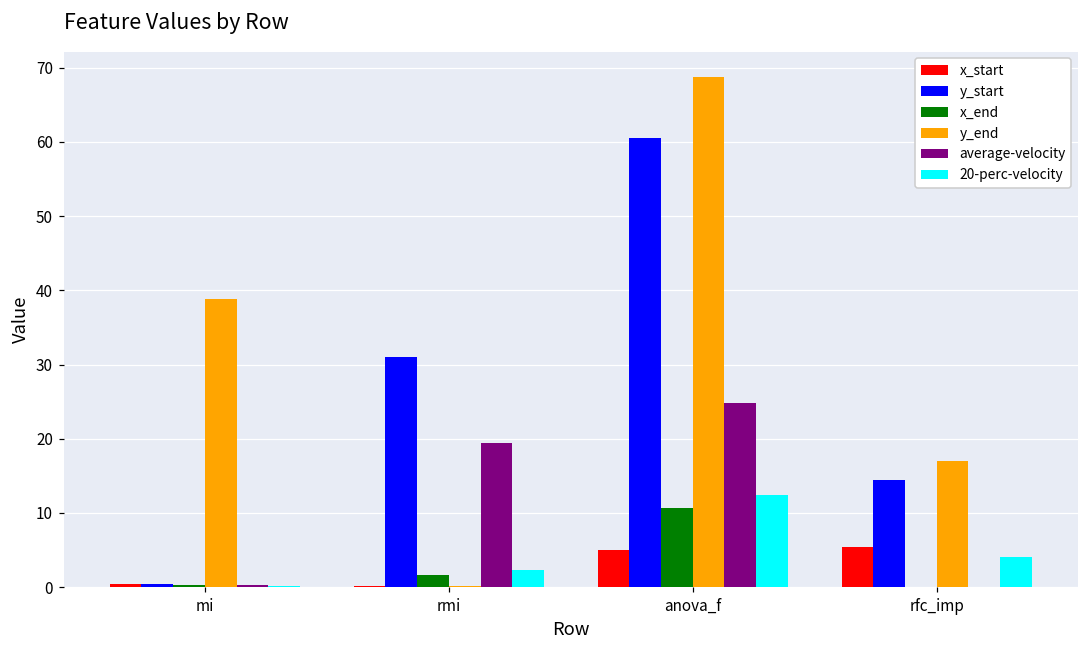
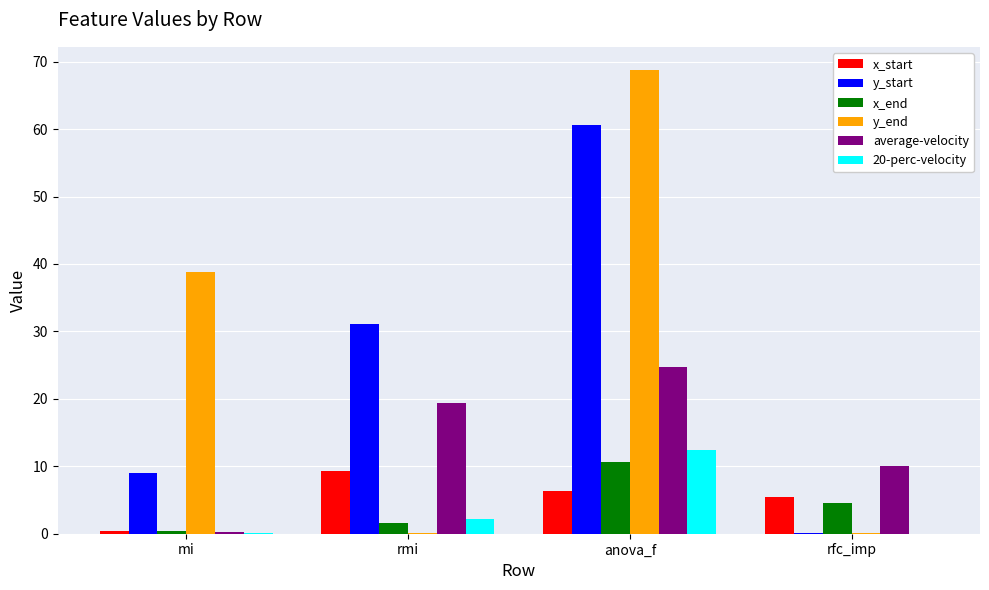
y_start, mi: 0 -> 9
x_start, rmi: 0 -> 9
x_start, anova_f: 5 -> 6
y_start, rfc_imp: 14 -> 0
x_end, rfc_imp: 0 -> 5
y_end, rfc_imp: 17 -> 0
average-velocity, rfc_imp: 0 -> 10
20-perc-velocity, rfc_imp: 4 -> 0
